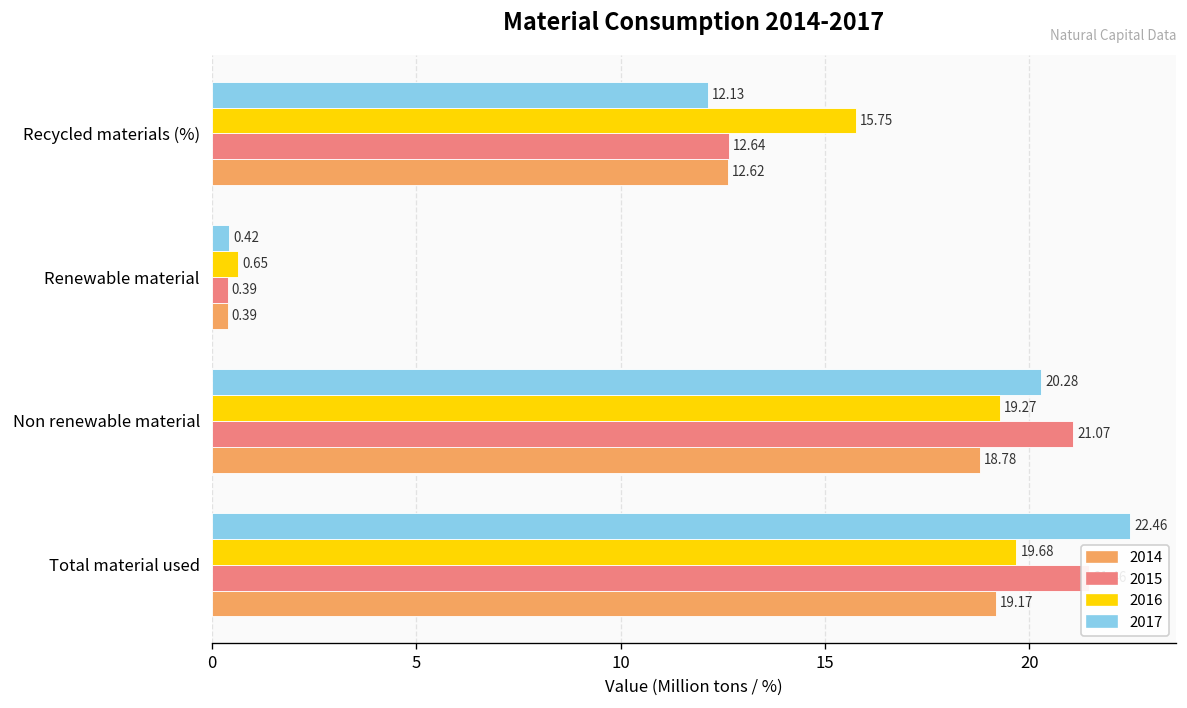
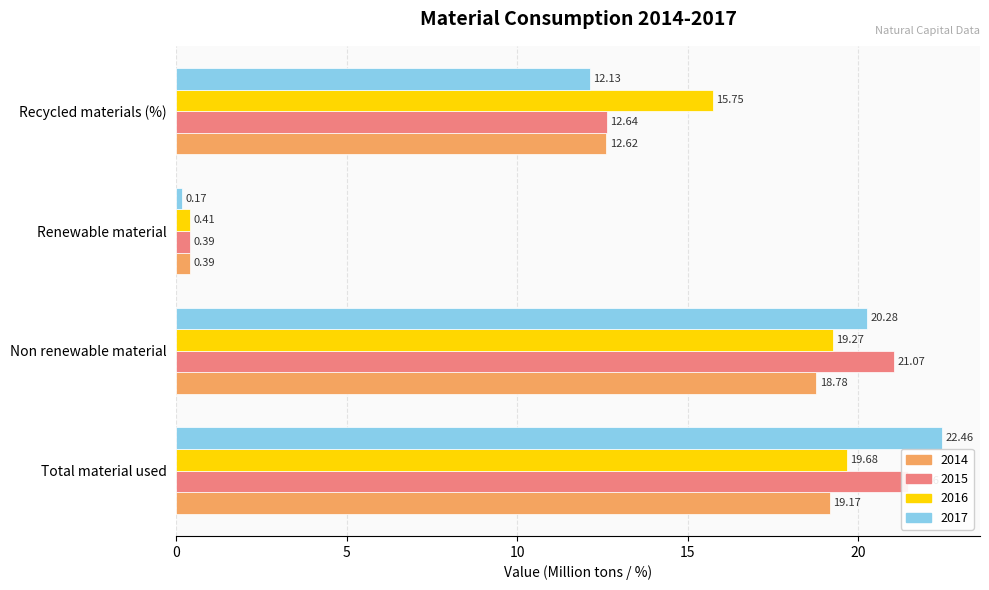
2017, Renewable material: 0.42 -> 0.17
2016, Renewable material: 0.65 -> 0.41
